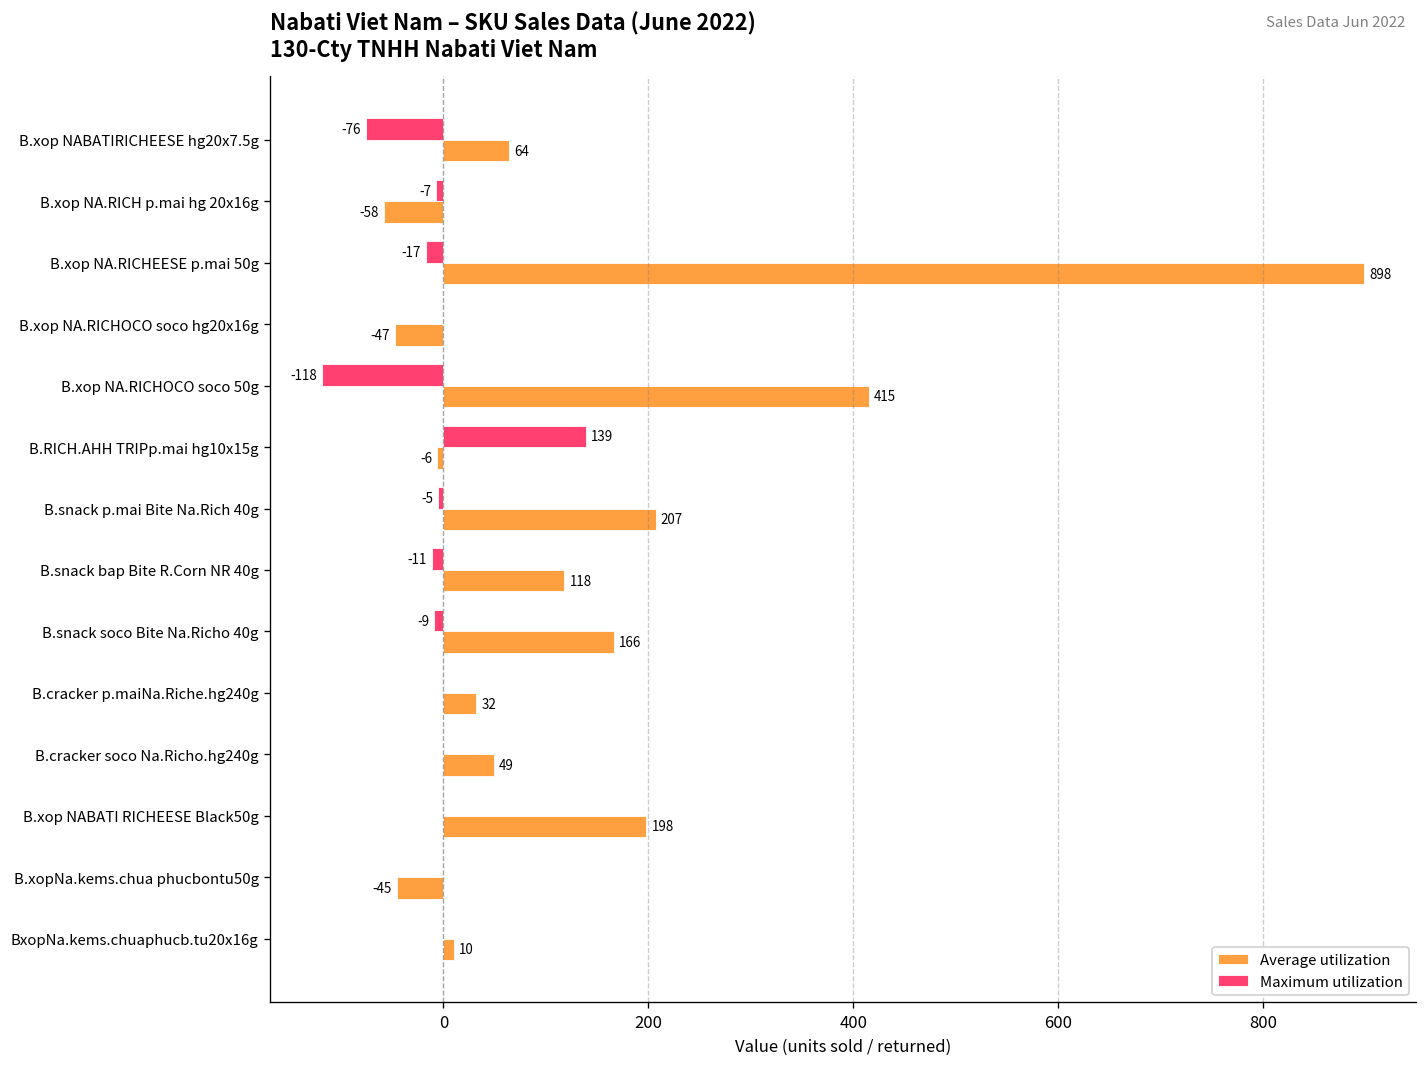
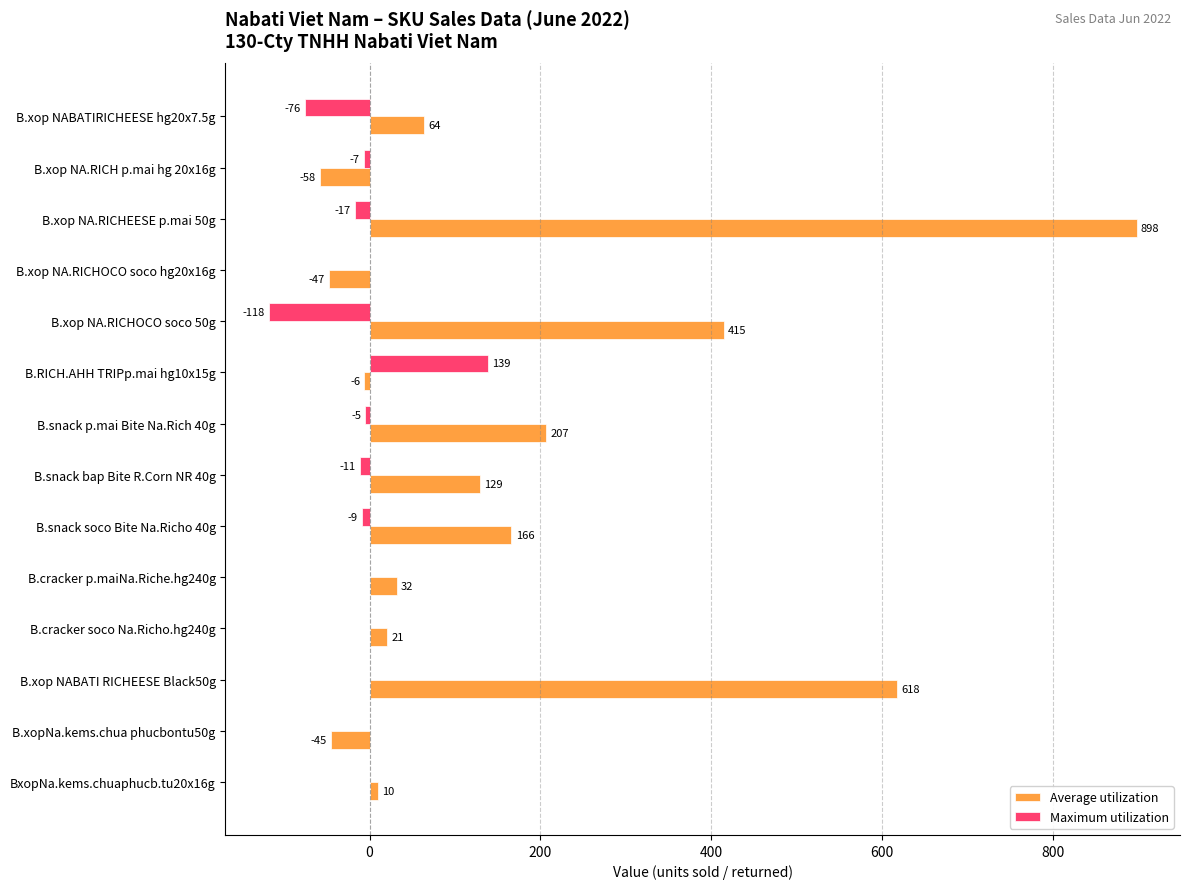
Average utilization, B.snack bap Bite R.Corn NR 40g: 118 -> 129
Average utilization, B.cracker soco Na.Richo.hg240g: 49 -> 21
Average utilization, B.xop NABATI RICHEESE Black50g: 198 -> 618
